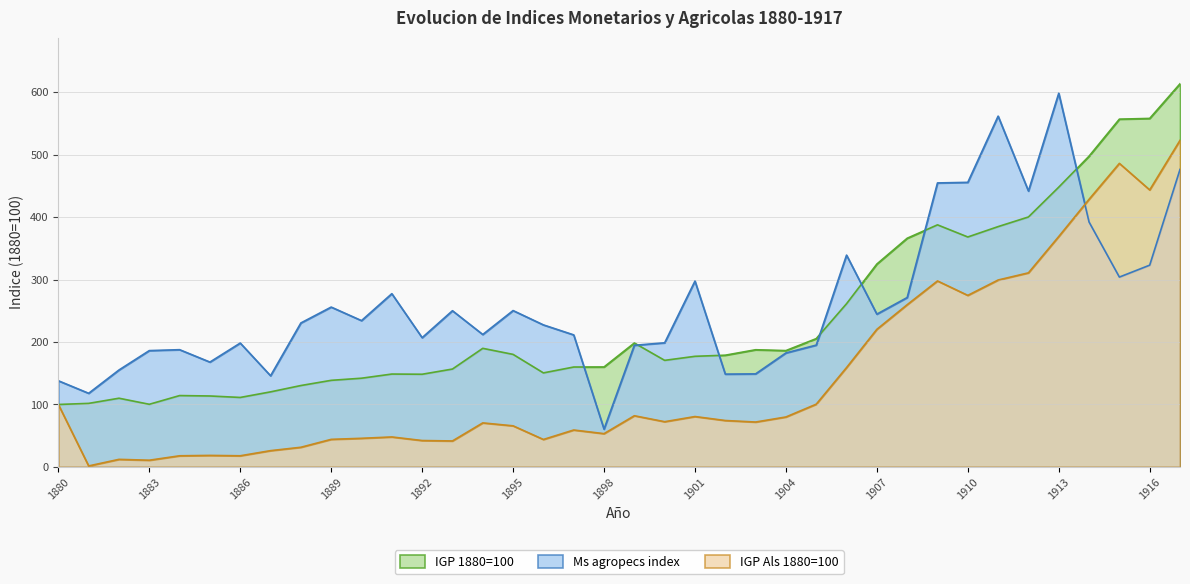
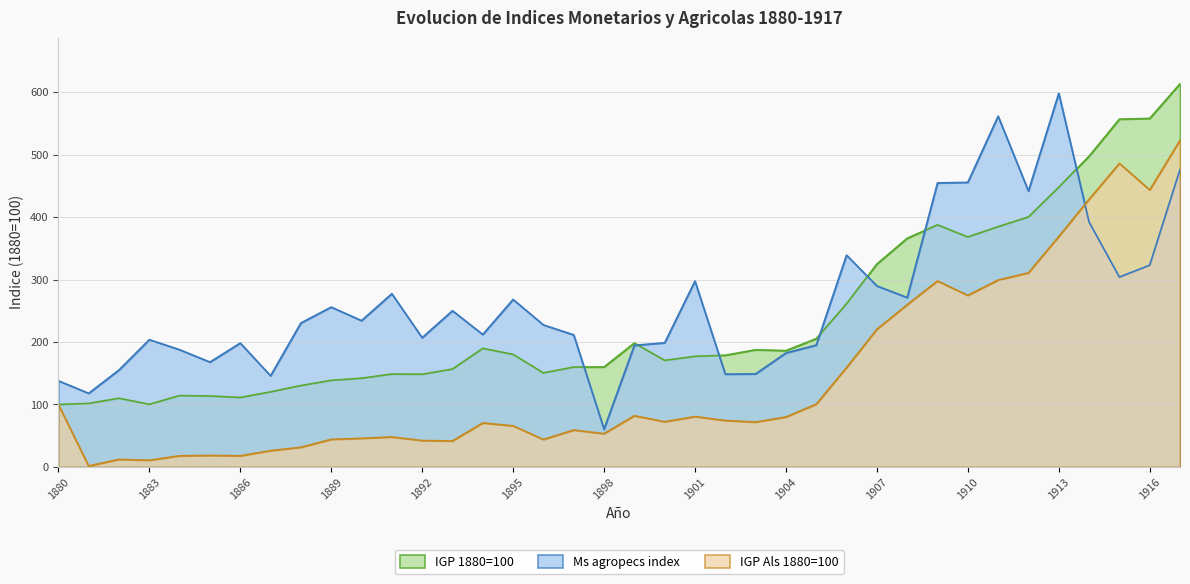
Ms agropecs index, 1883: 190 -> 200
Ms agropecs index, 1895: 250 -> 270
Ms agropecs index, 1907: 240 -> 290
